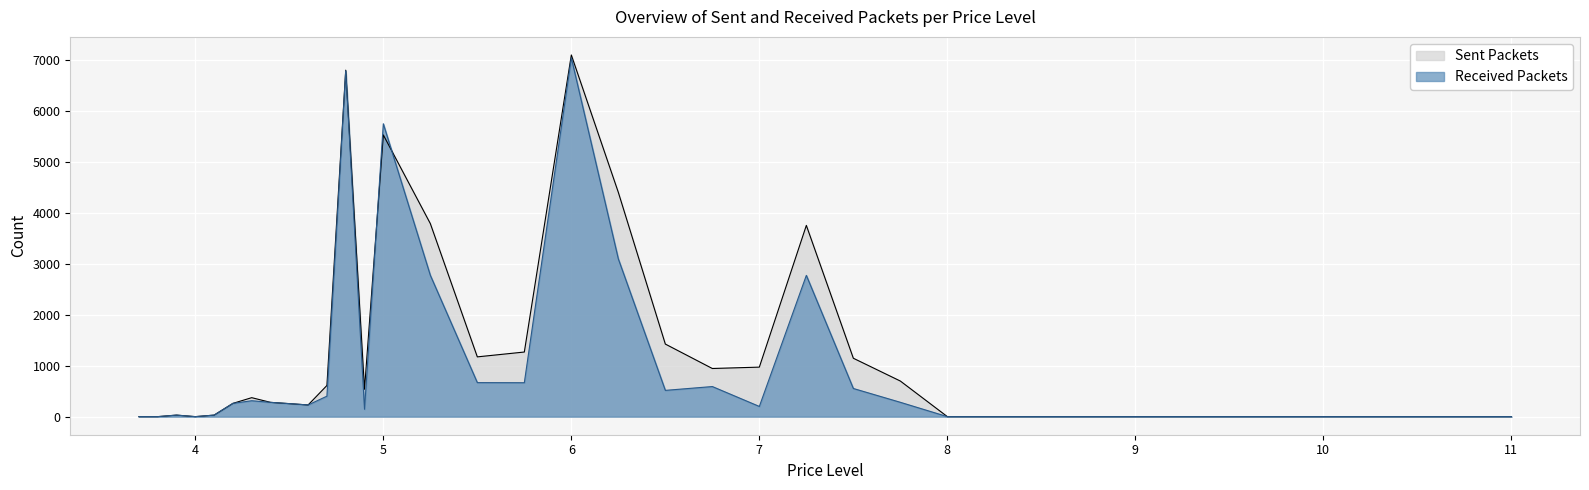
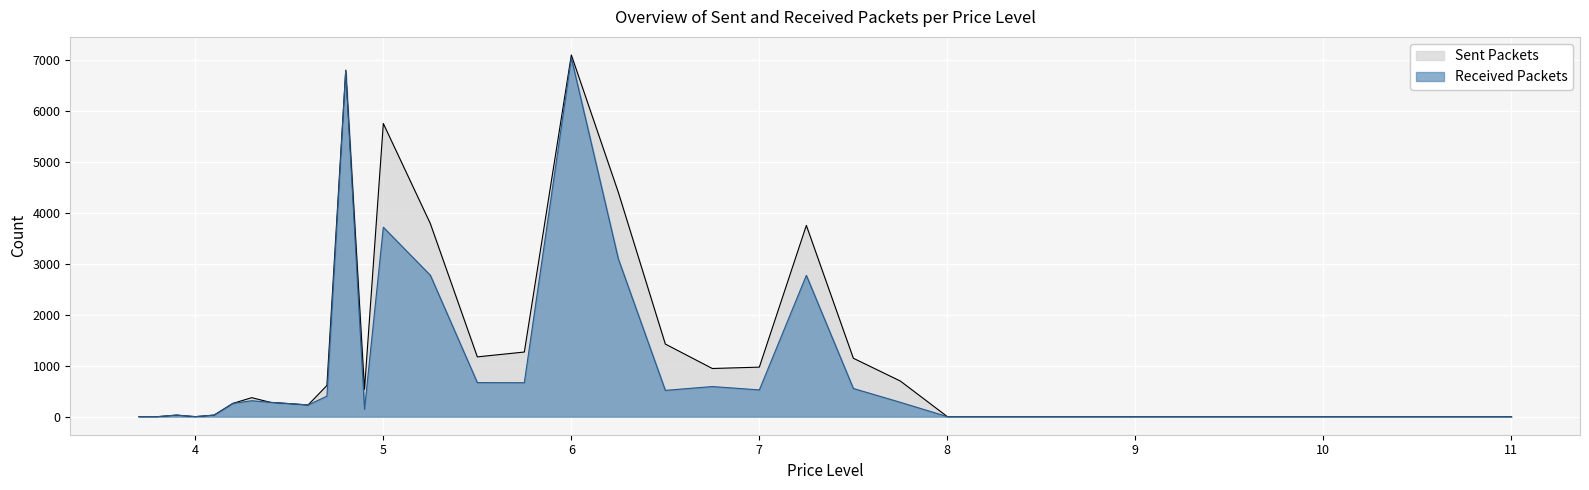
Sent Packets, 5: 5500 -> 5700
Received Packets, 5: 5700 -> 3700
Received Packets, 7: 200 -> 500
